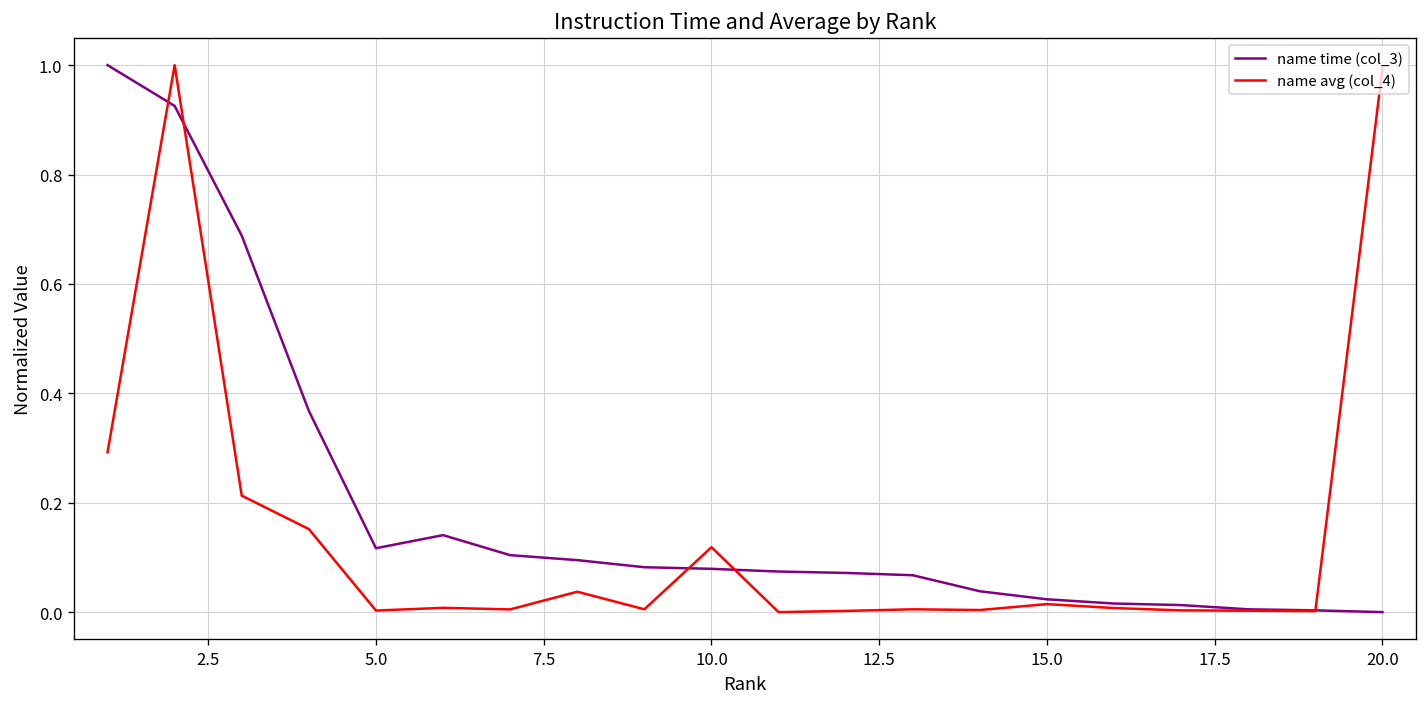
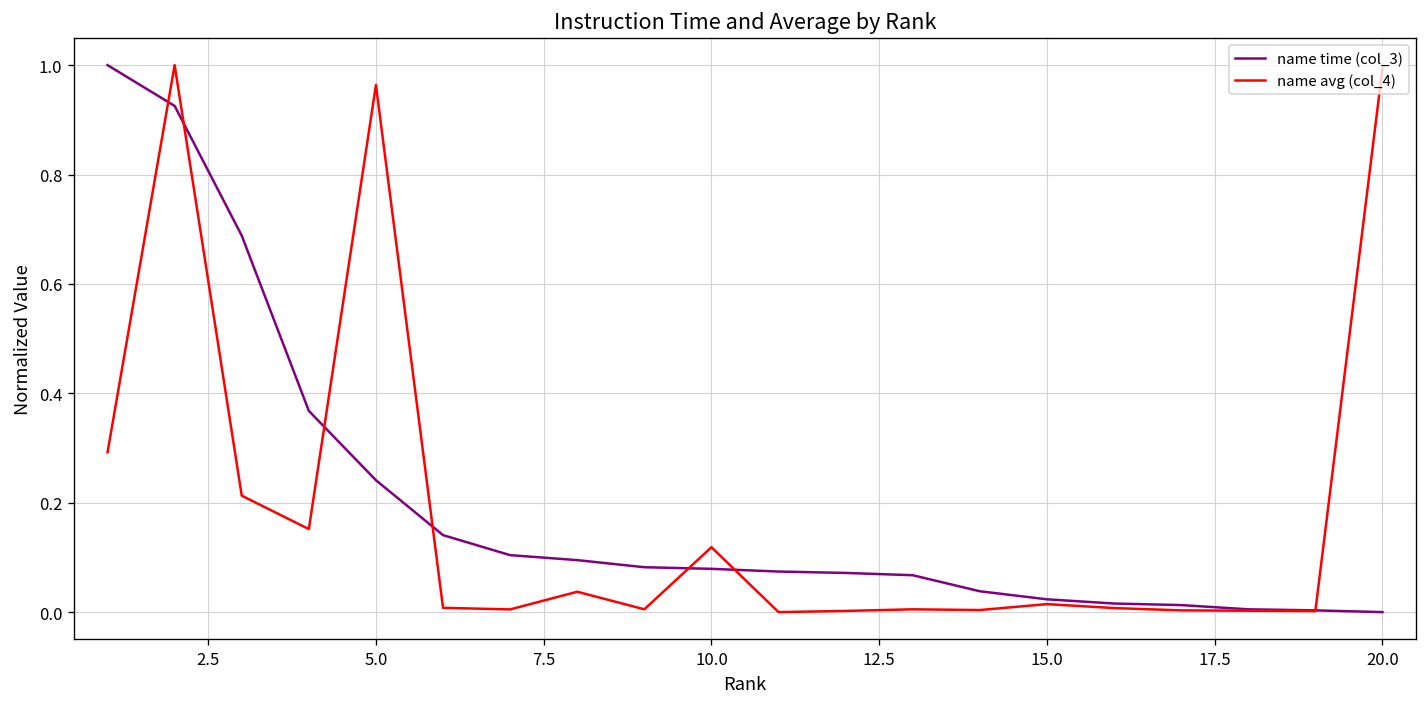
name time (col_3), 5.0: 0.12 -> 0.24
name avg (col_4), 5.0: 0.00 -> 0.96
